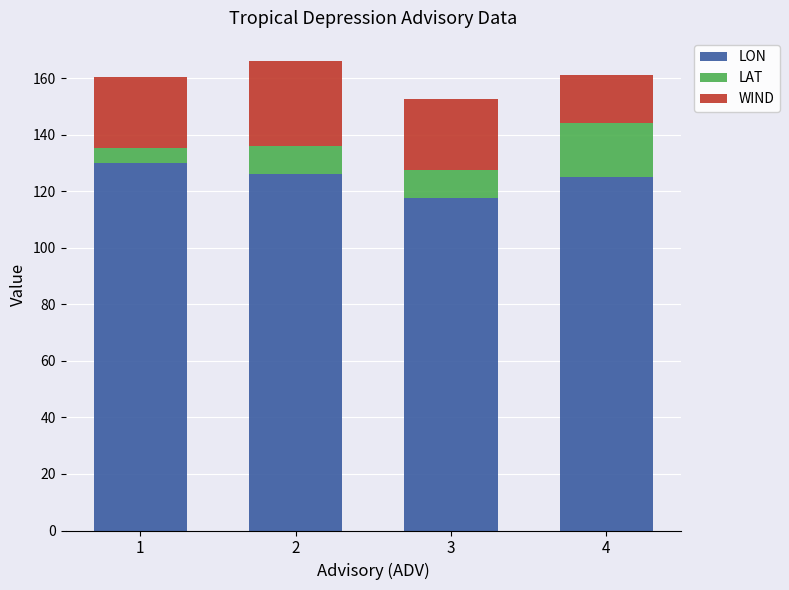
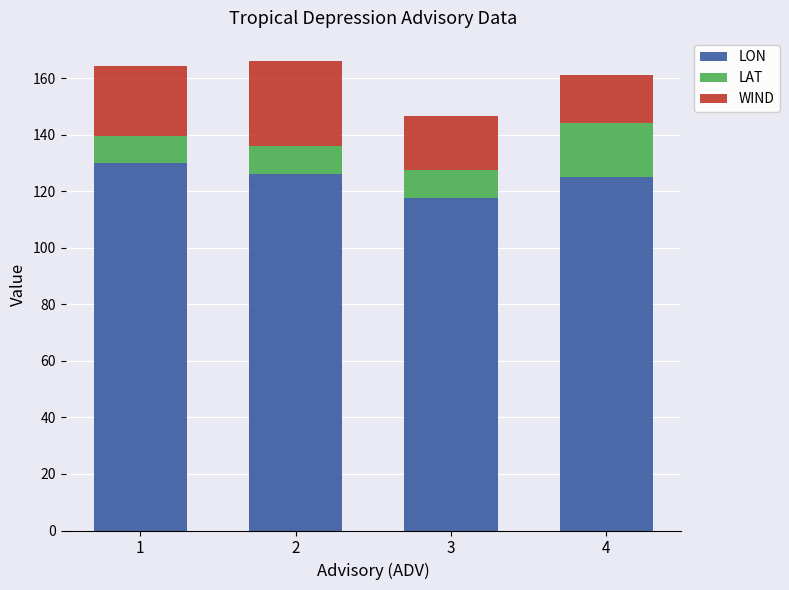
LAT, 1: 5 -> 9
WIND, 3: 25 -> 19
